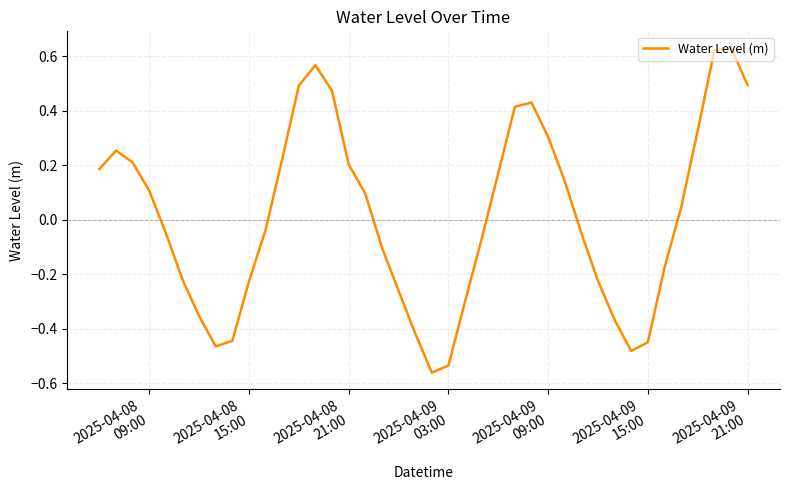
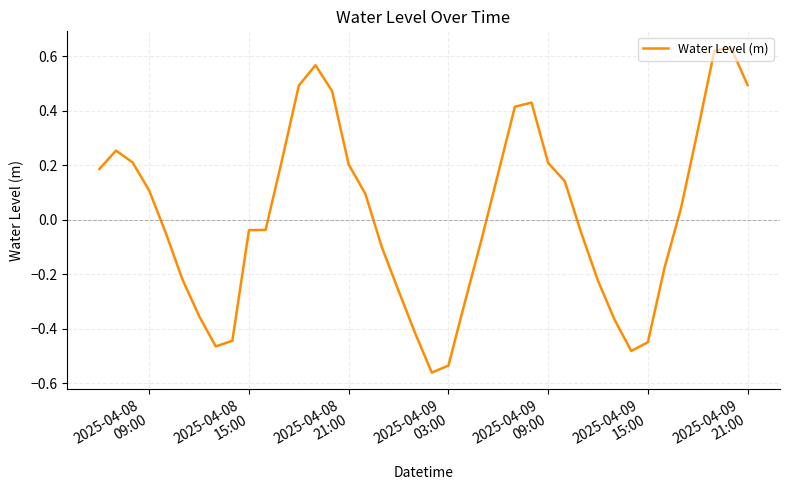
2025-04-08 15:00: -0.23 -> -0.04
2025-04-09 09:00: 0.30 -> 0.21
